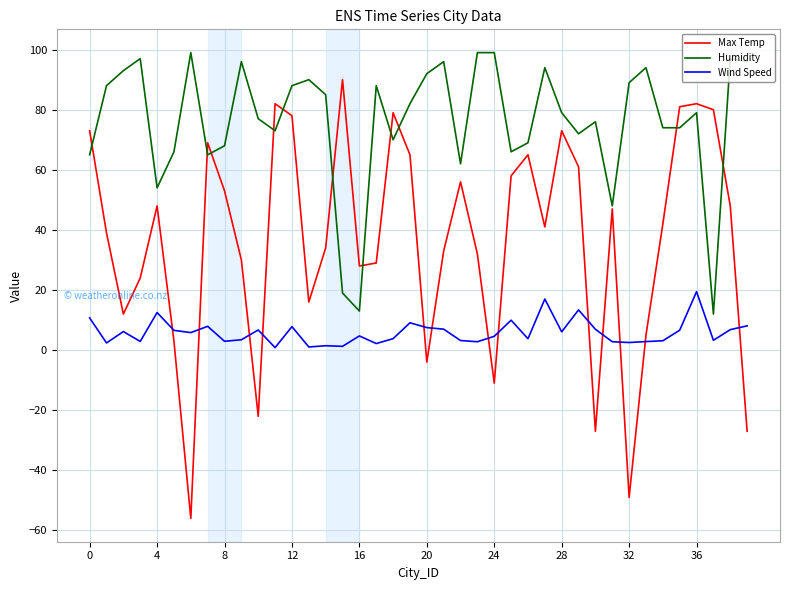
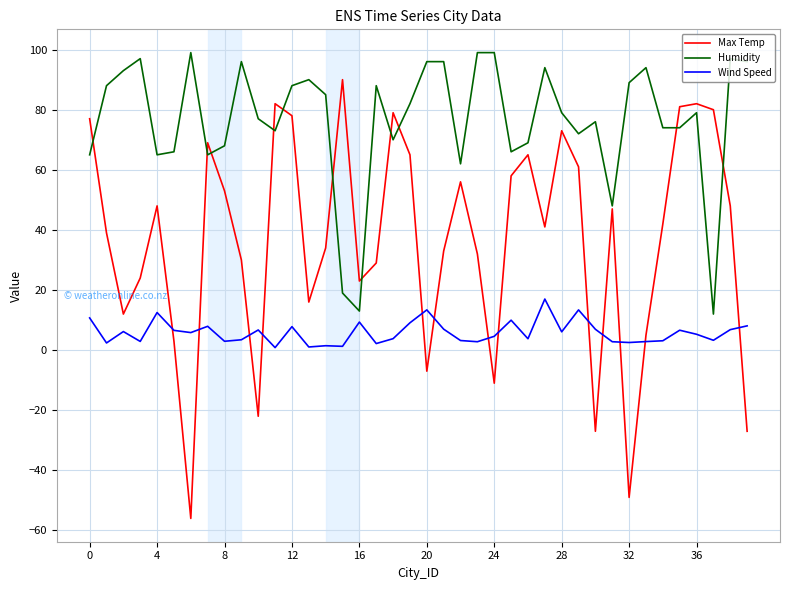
Max Temp, 0: 73 -> 77
Humidity, 4: 54 -> 65
Max Temp, 16: 28 -> 23
Wind Speed, 16: 5 -> 9
Max Temp, 20: -4 -> -7
Humidity, 20: 92 -> 96
Wind Speed, 20: 8 -> 13
Wind Speed, 36: 19 -> 5
